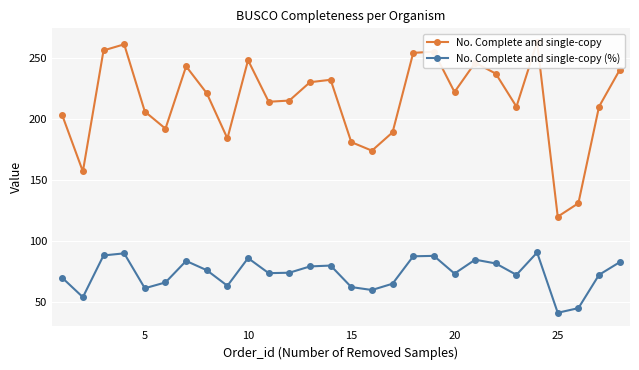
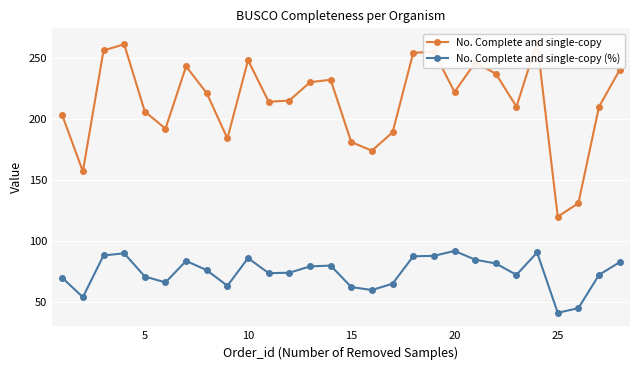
No. Complete and single-copy (%), 5: 61 -> 71
No. Complete and single-copy (%), 20: 73 -> 92
